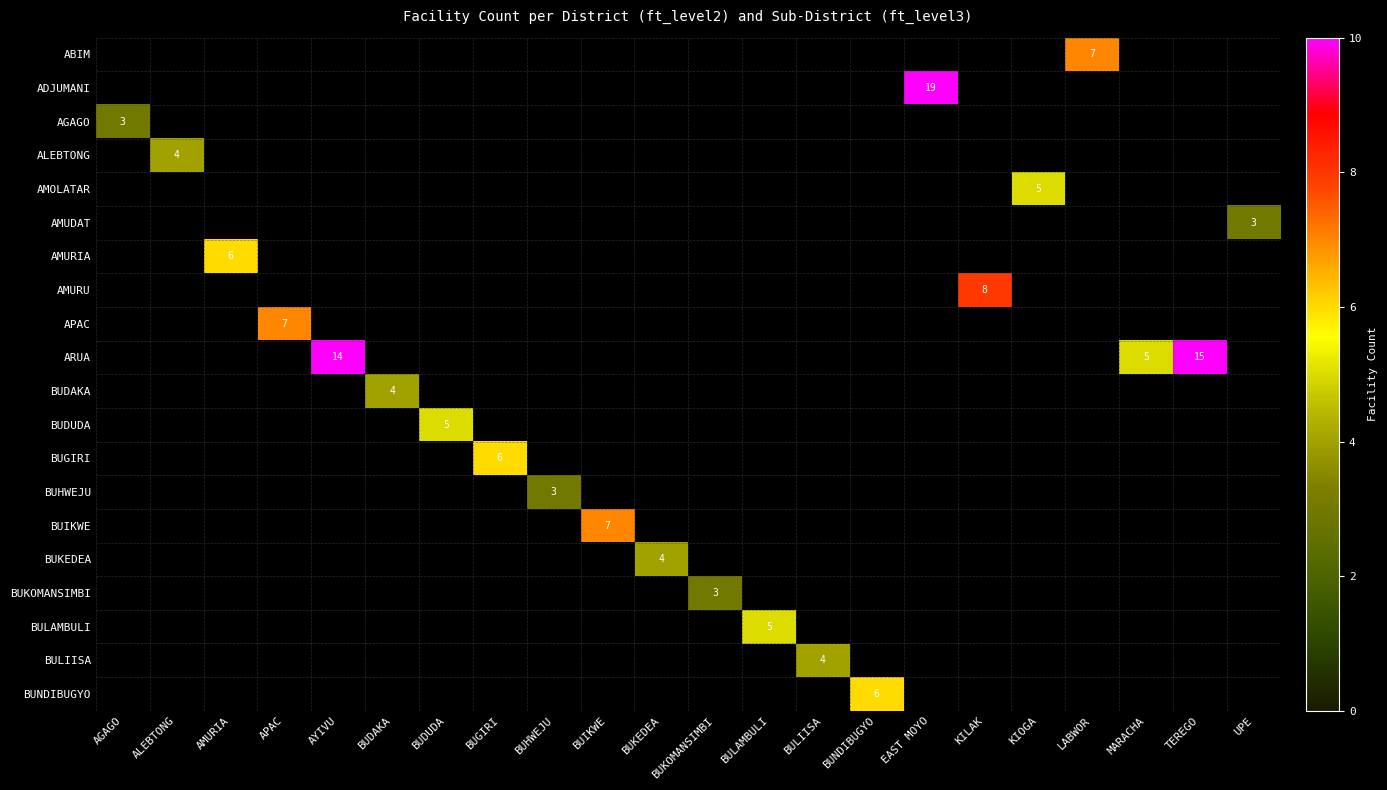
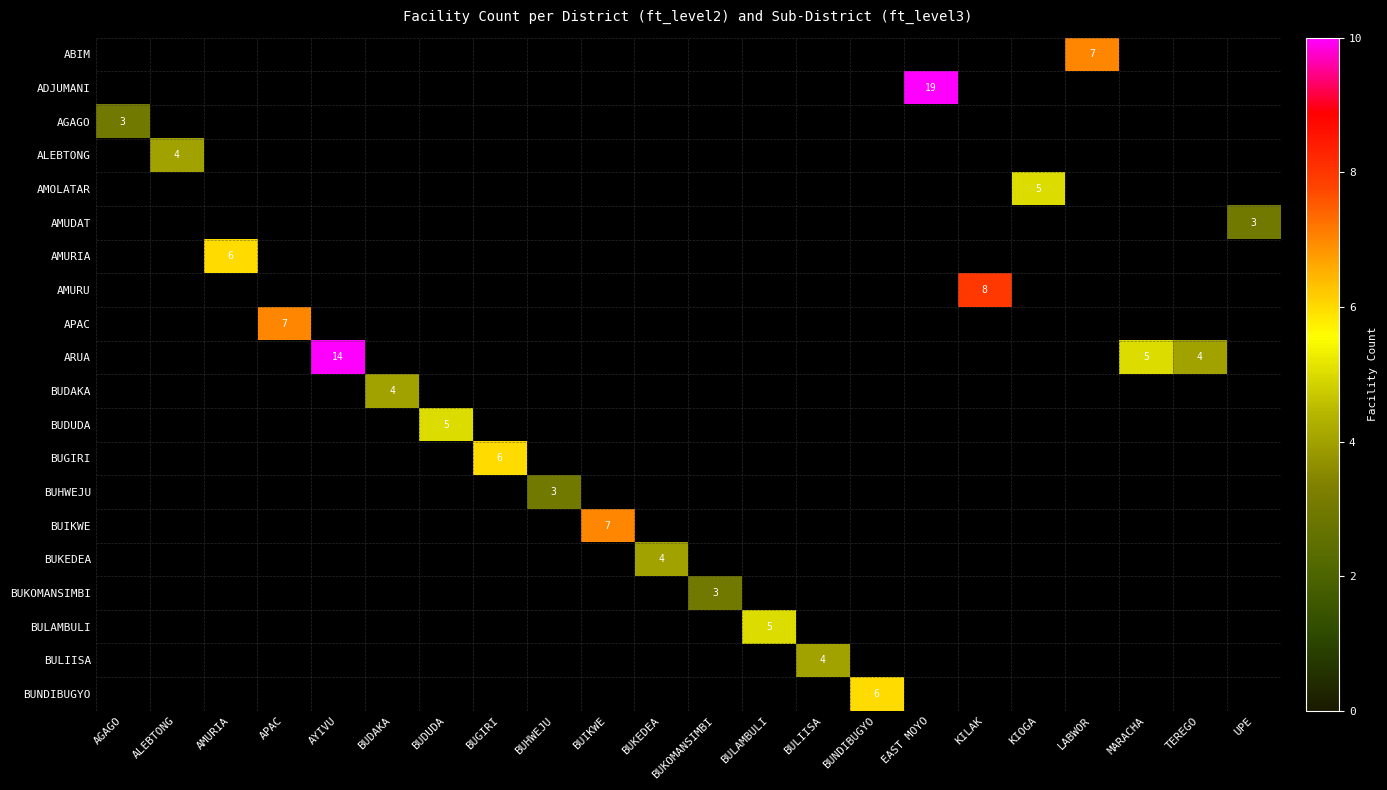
ARUA, TEREGO: 15 -> 4
